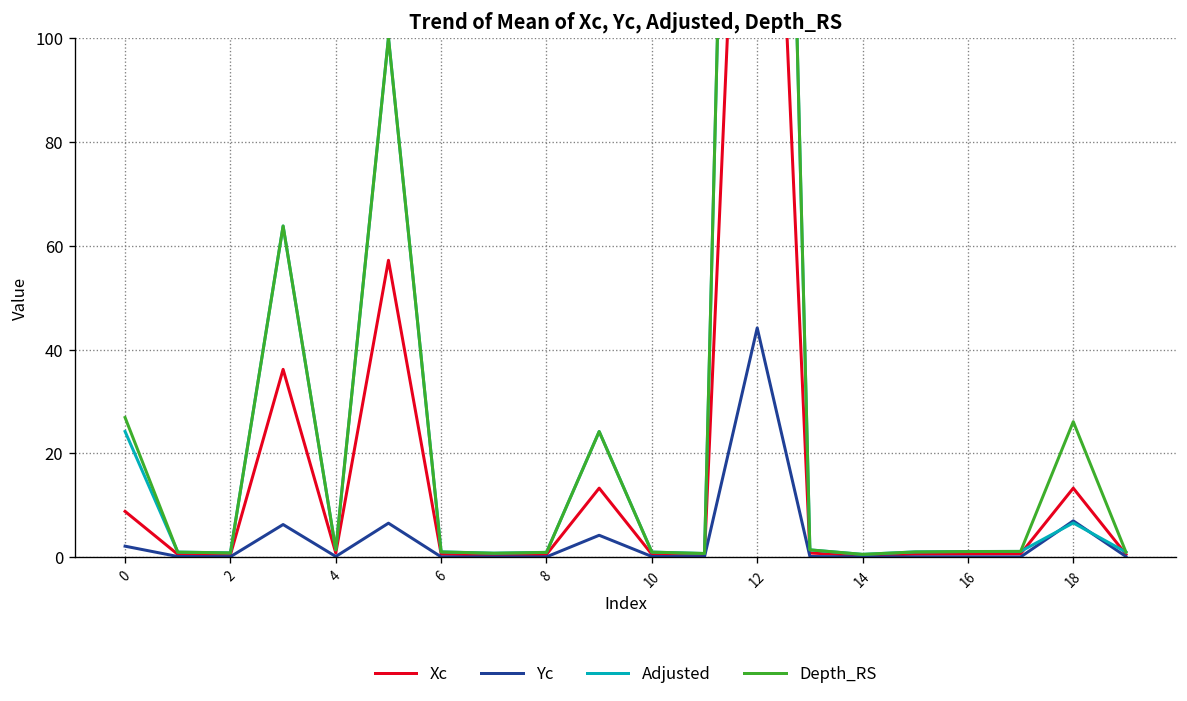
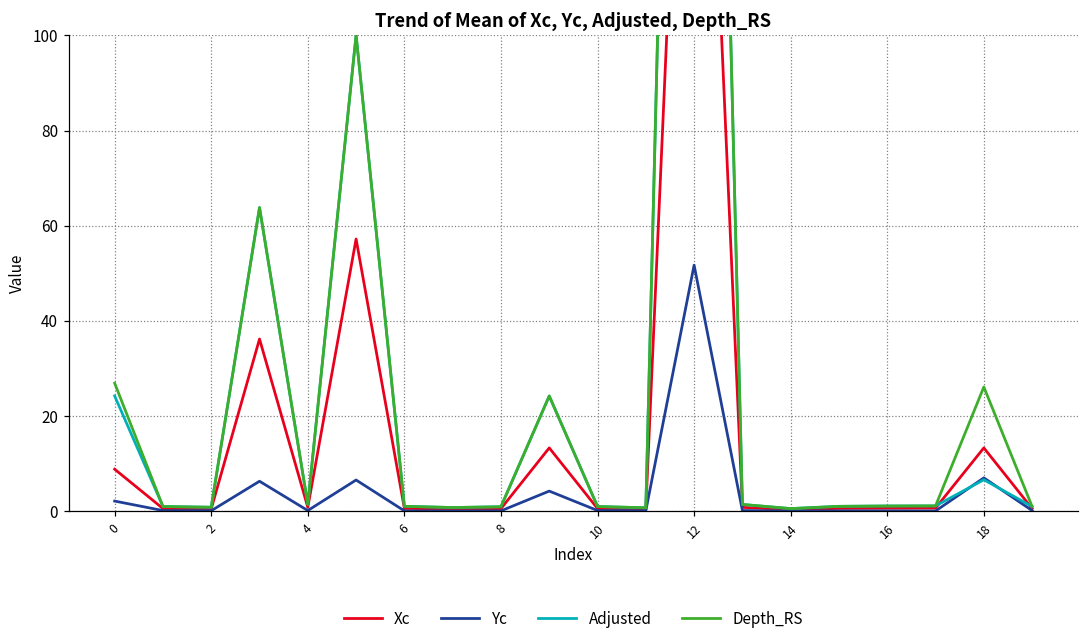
Yc, 12: 44 -> 52
